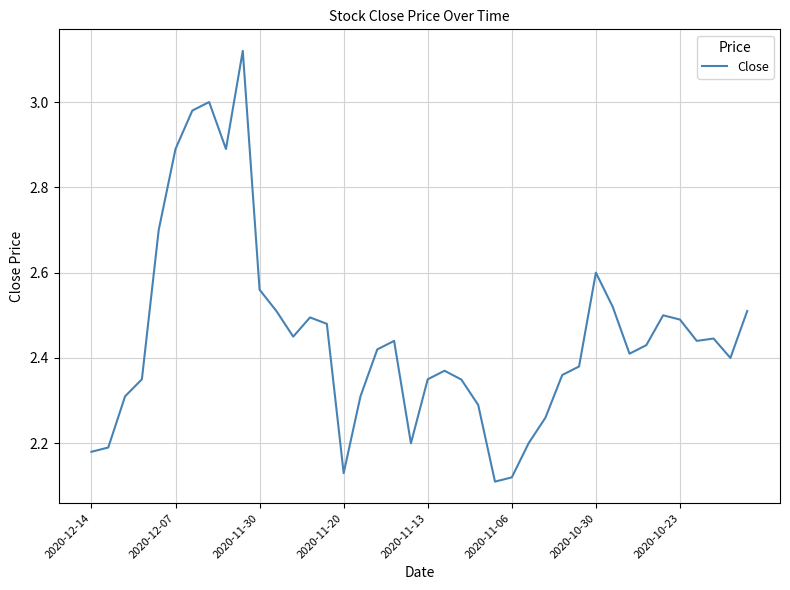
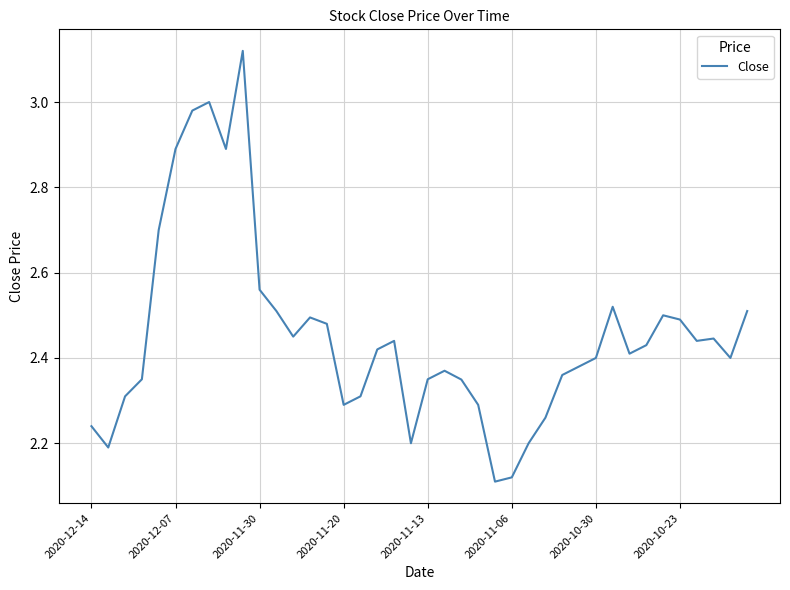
2020-12-14: 2.18 -> 2.24
2020-11-20: 2.13 -> 2.29
2020-10-30: 2.6 -> 2.4
